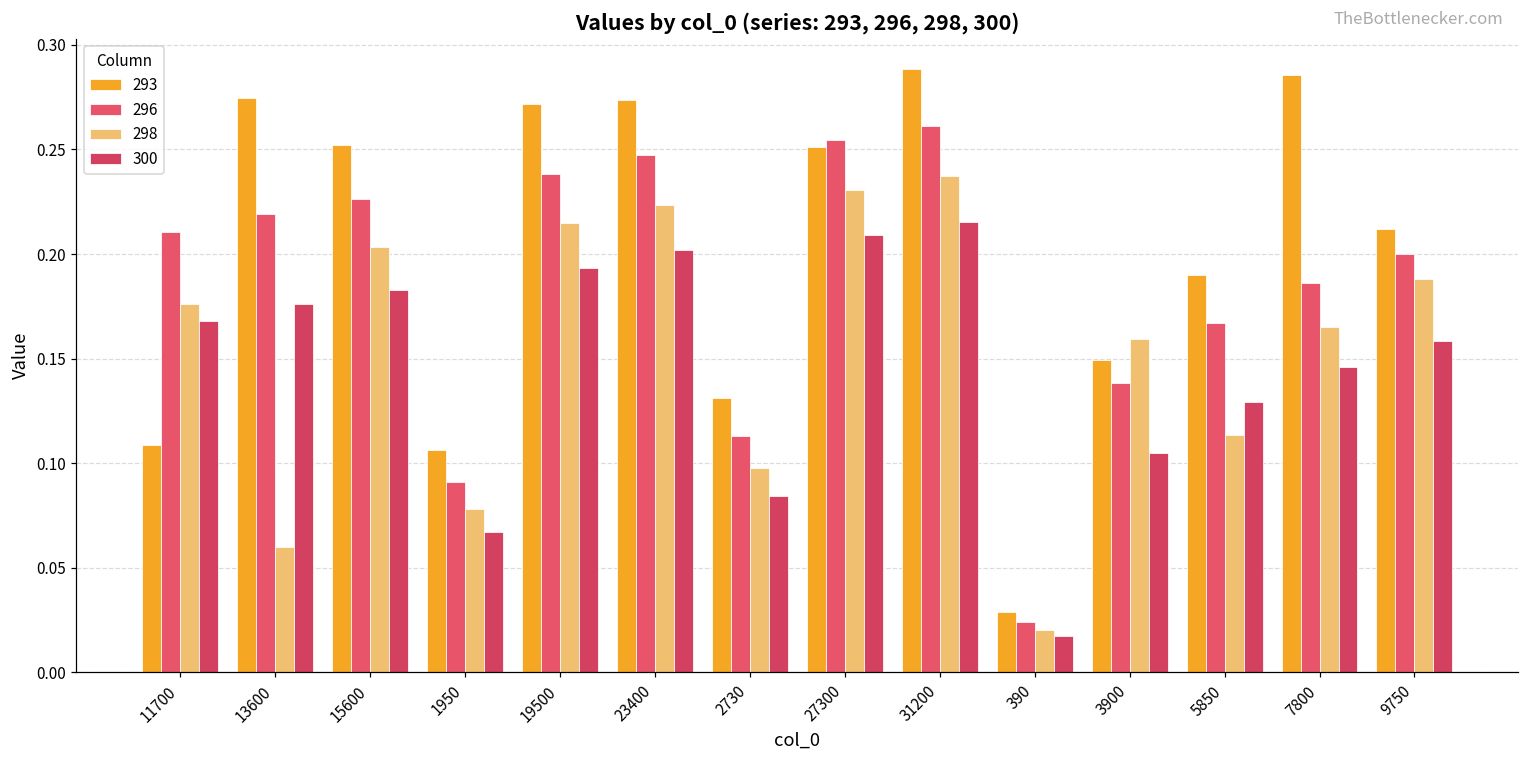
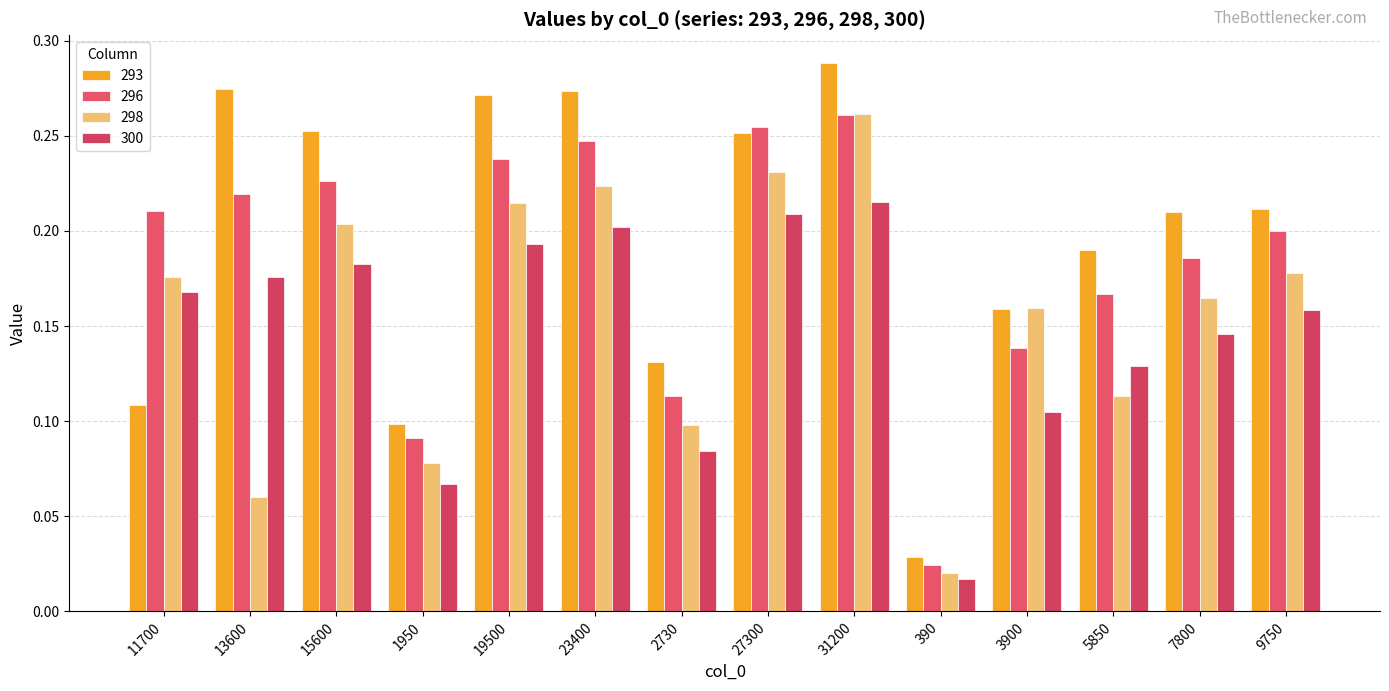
293, 1950: 0.106 -> 0.098
298, 31200: 0.237 -> 0.261
293, 3900: 0.149 -> 0.159
293, 7800: 0.286 -> 0.210
298, 9750: 0.188 -> 0.178
